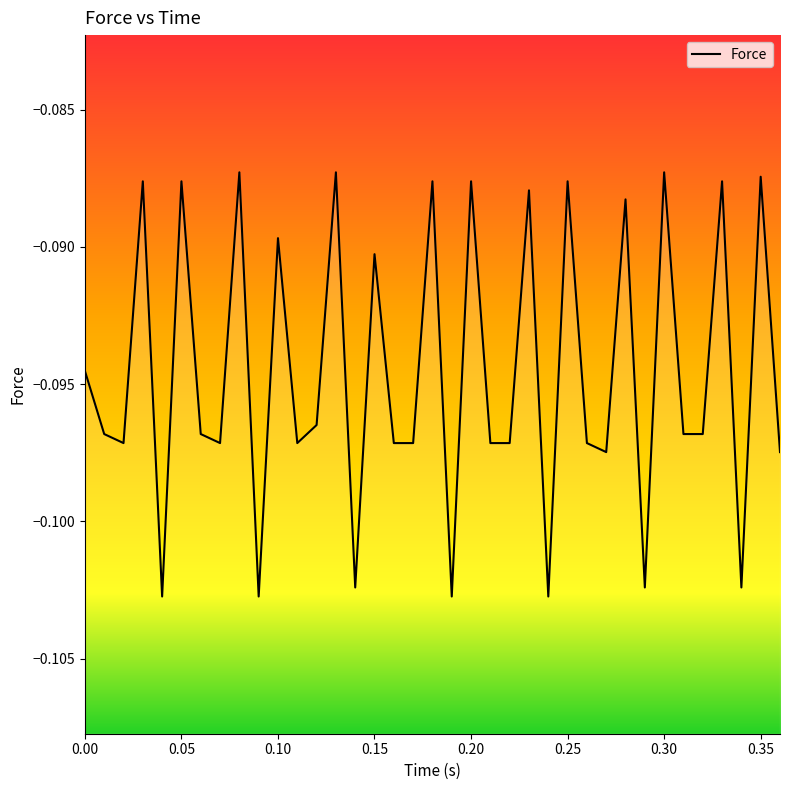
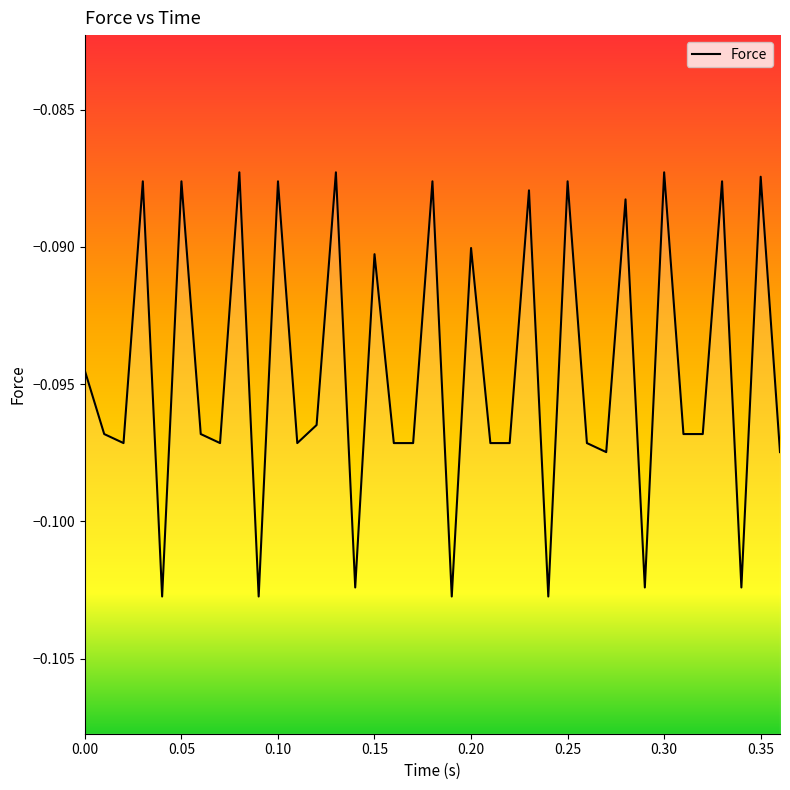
0.10: -0.0897 -> -0.0876
0.20: -0.0876 -> -0.0900
